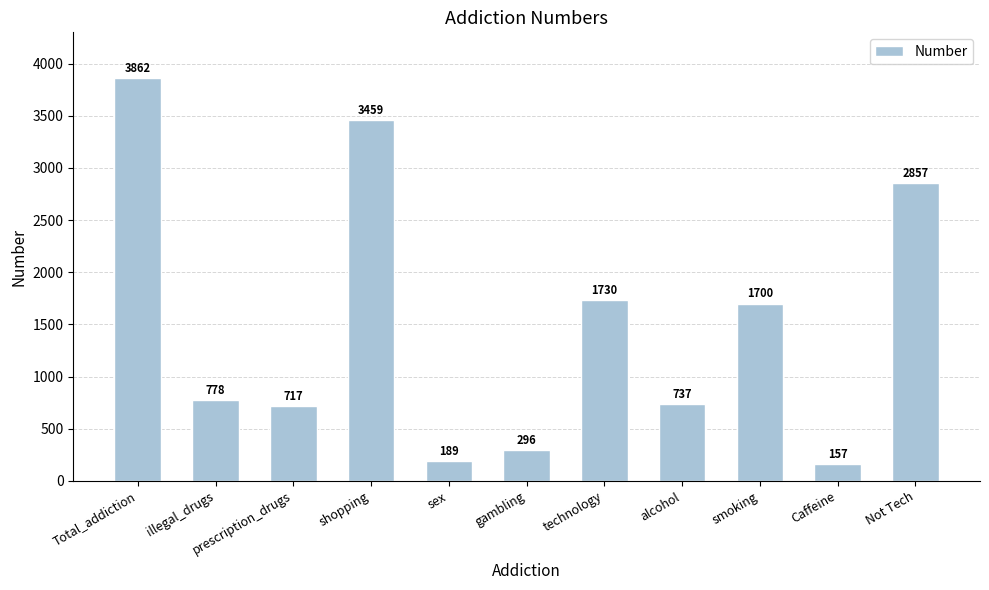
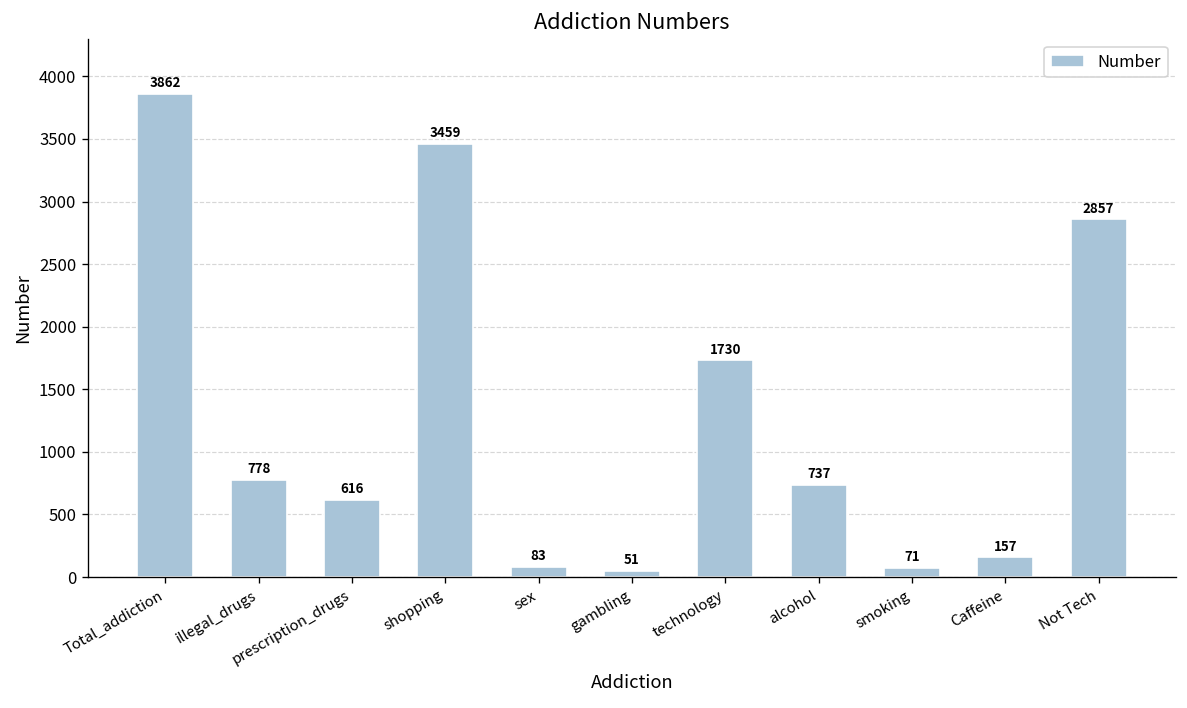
prescription_drugs: 717 -> 616
sex: 189 -> 83
gambling: 296 -> 51
smoking: 1700 -> 71
